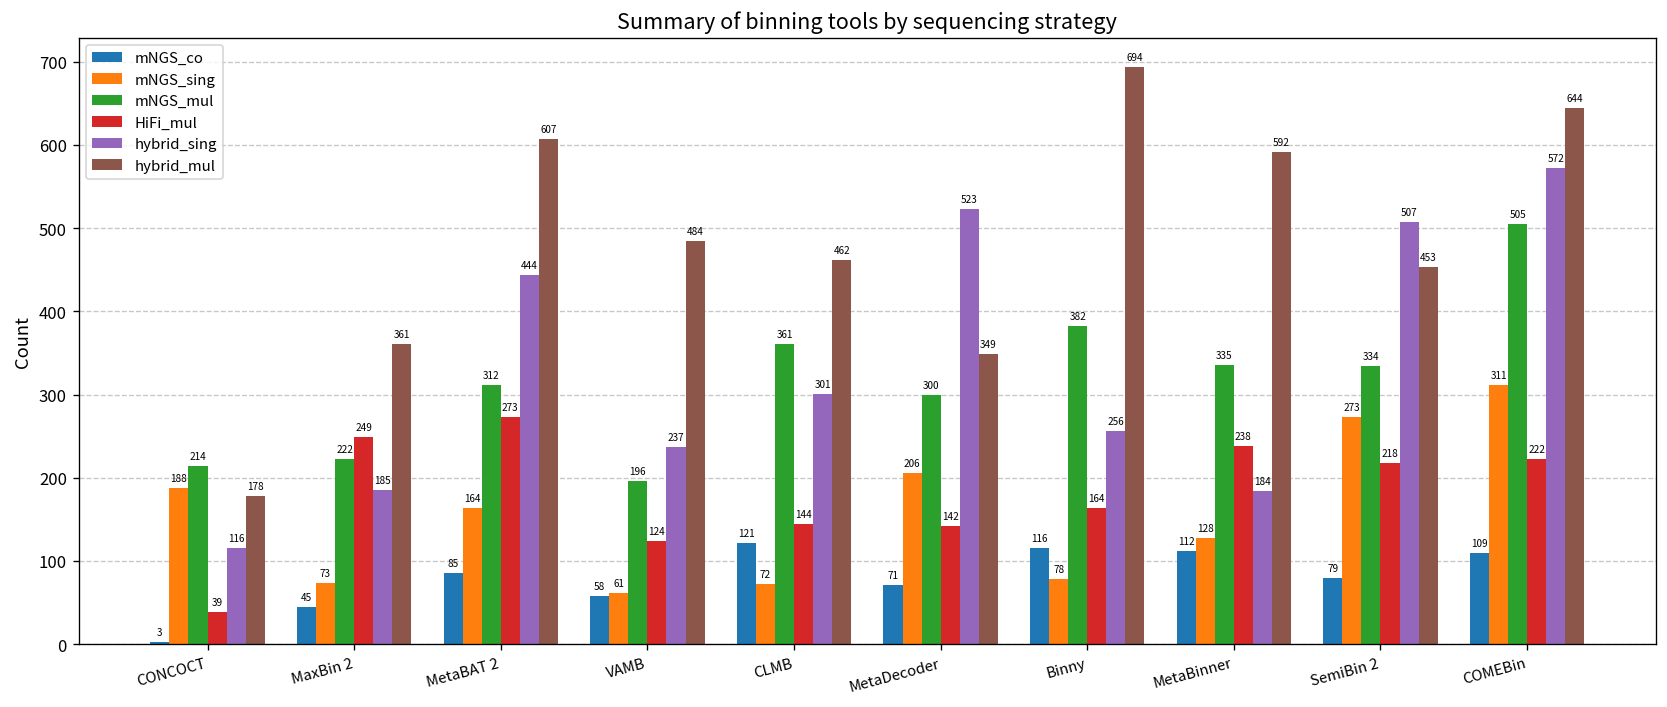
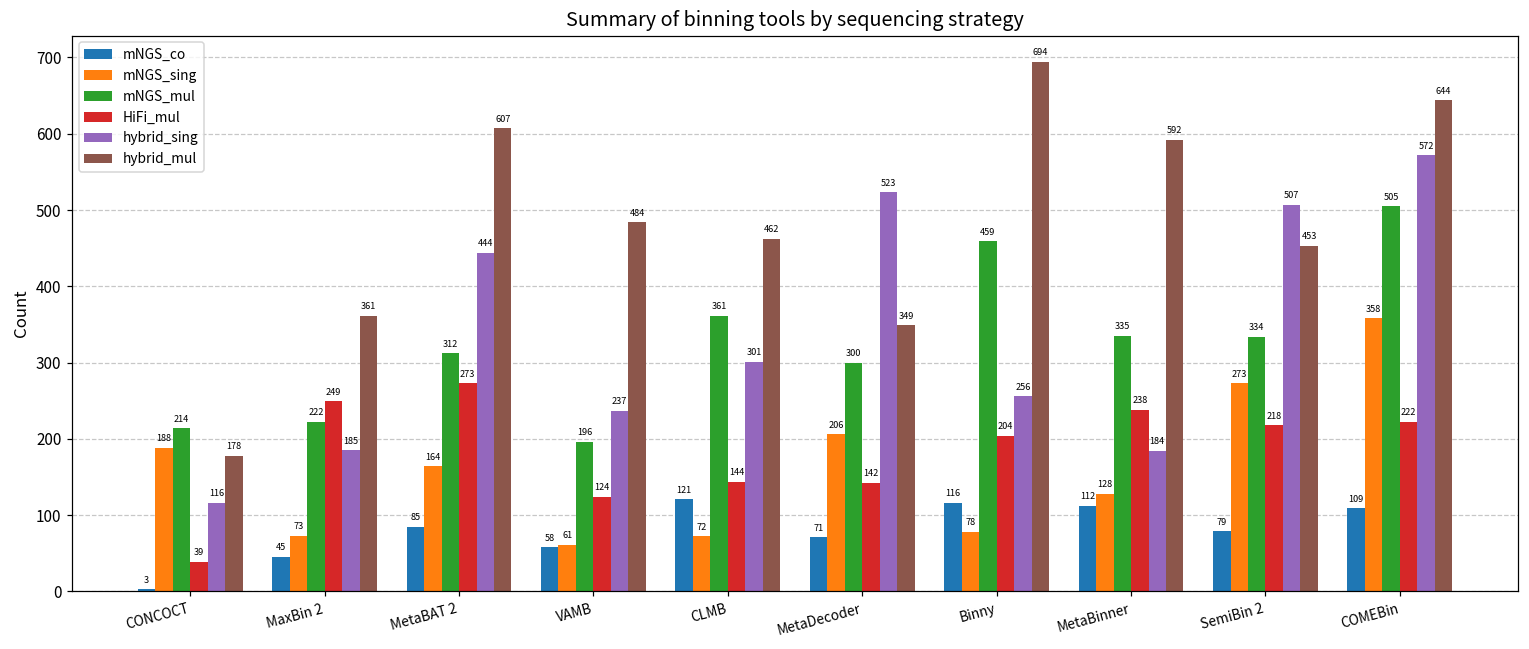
mNGS_mul, Binny: 382 -> 459
HiFi_mul, Binny: 164 -> 204
mNGS_sing, COMEBin: 311 -> 358
